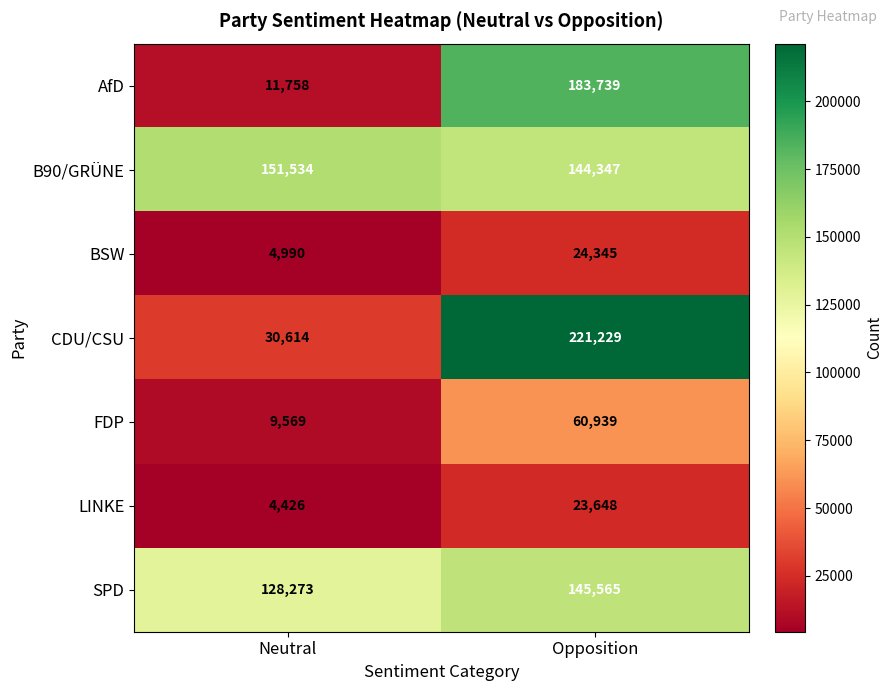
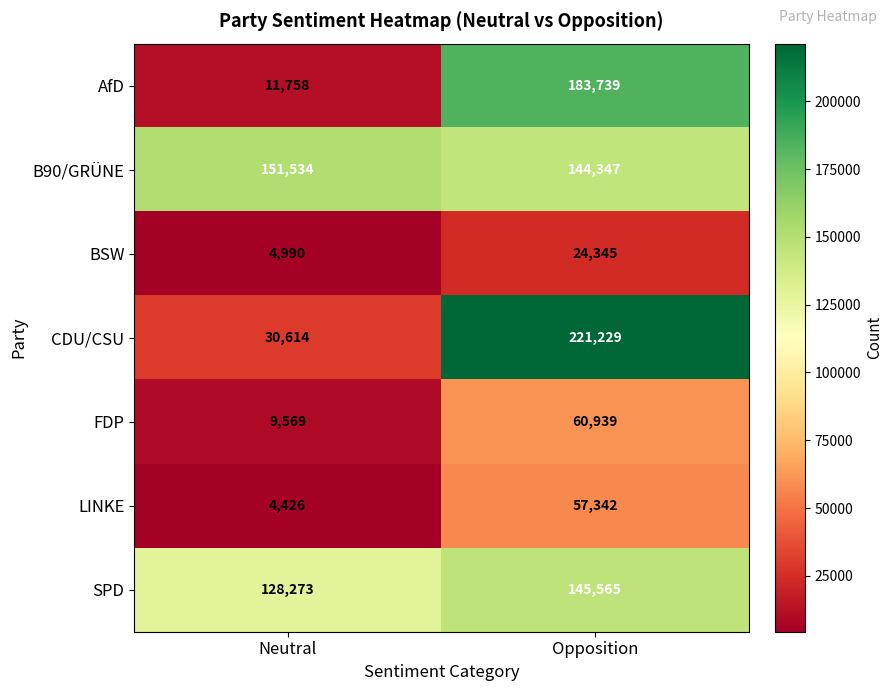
LINKE, Opposition: 23,648 -> 57,342
